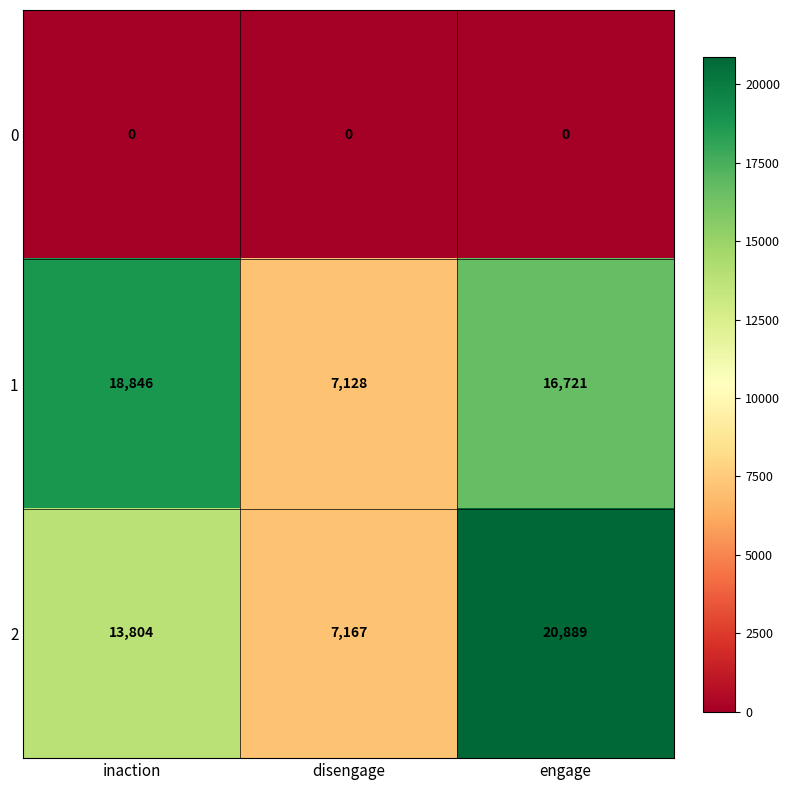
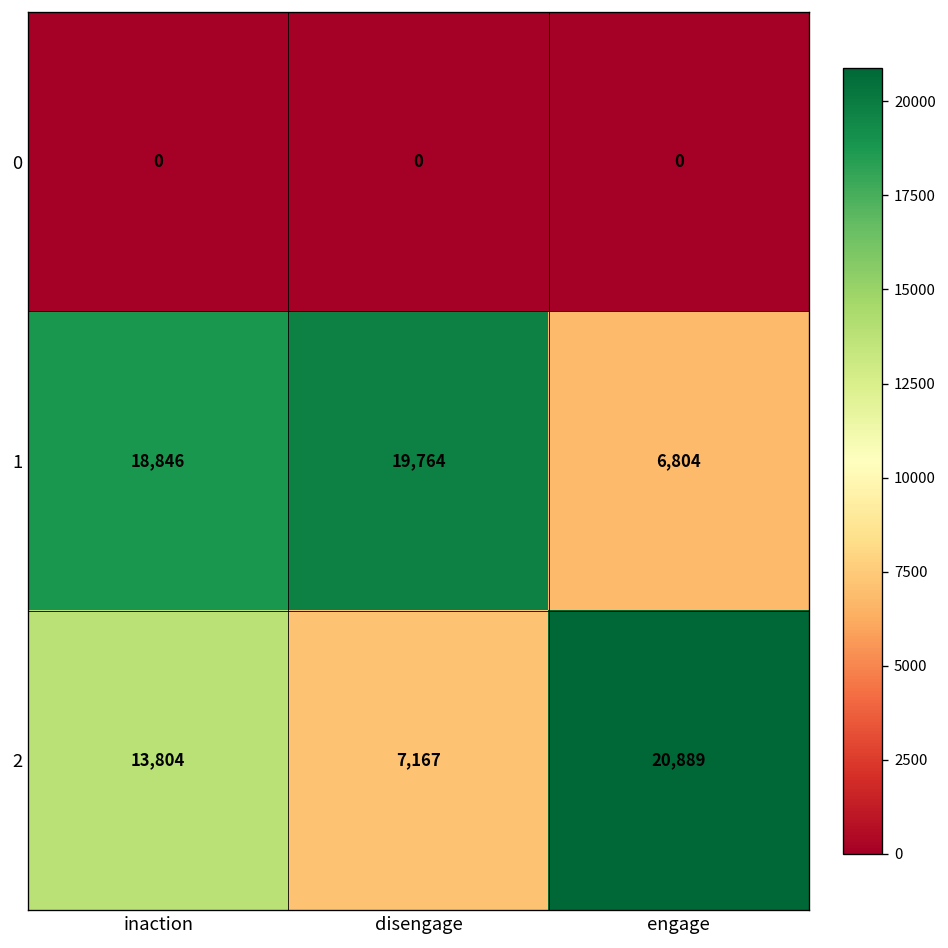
1, disengage: 7,128 -> 19,764
1, engage: 16,721 -> 6,804
